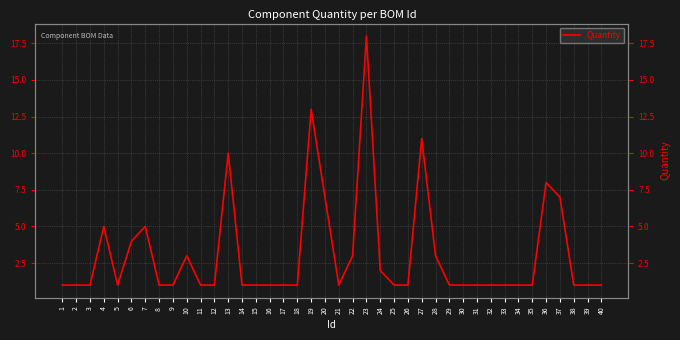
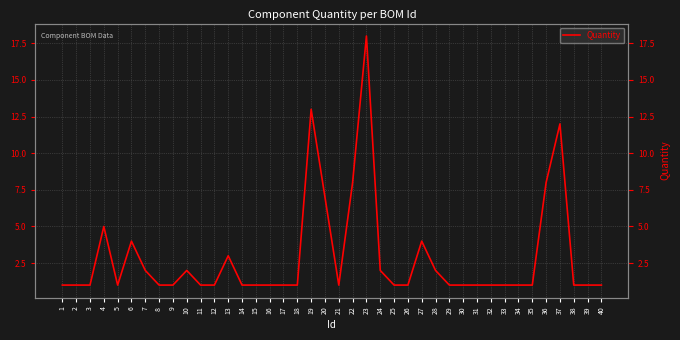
7: 5 -> 2
10: 3 -> 2
13: 10 -> 3
22: 3 -> 8
27: 11 -> 4
28: 3 -> 2
37: 7 -> 12
